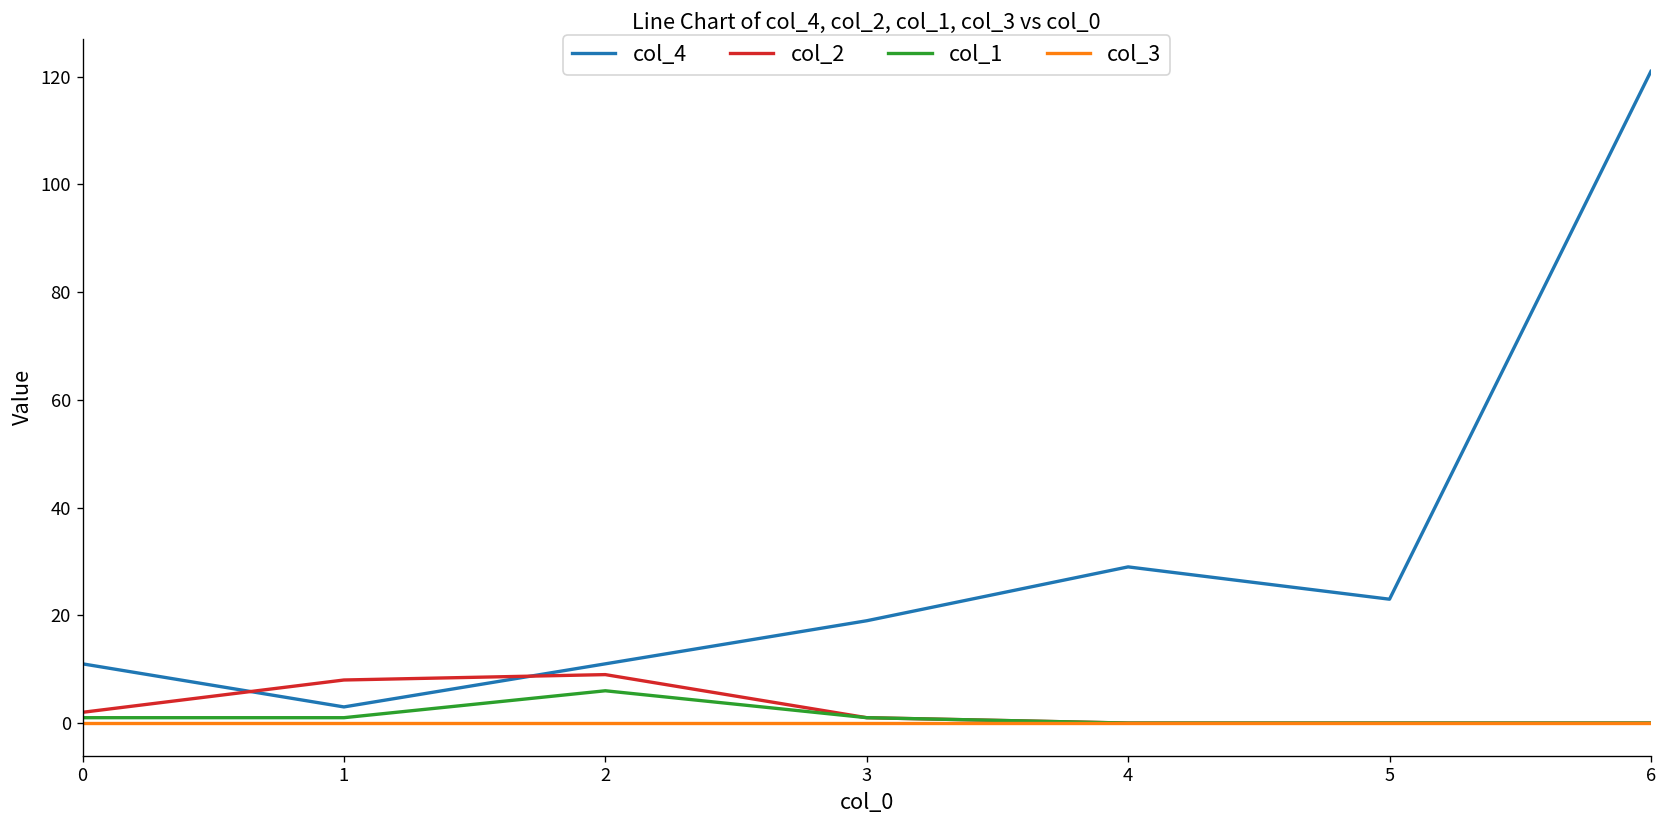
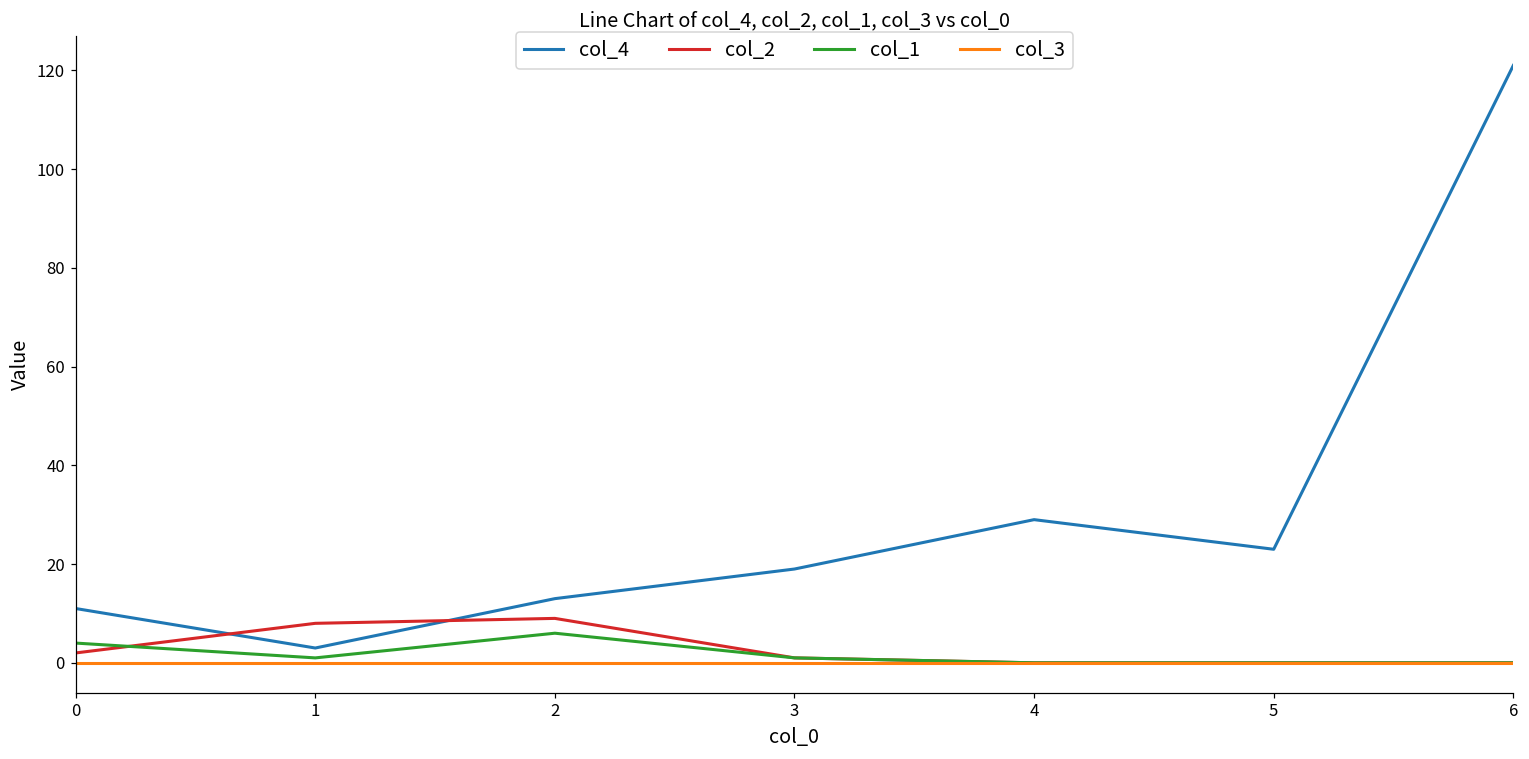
col_1, 0: 1 -> 4
col_4, 2: 11 -> 13
